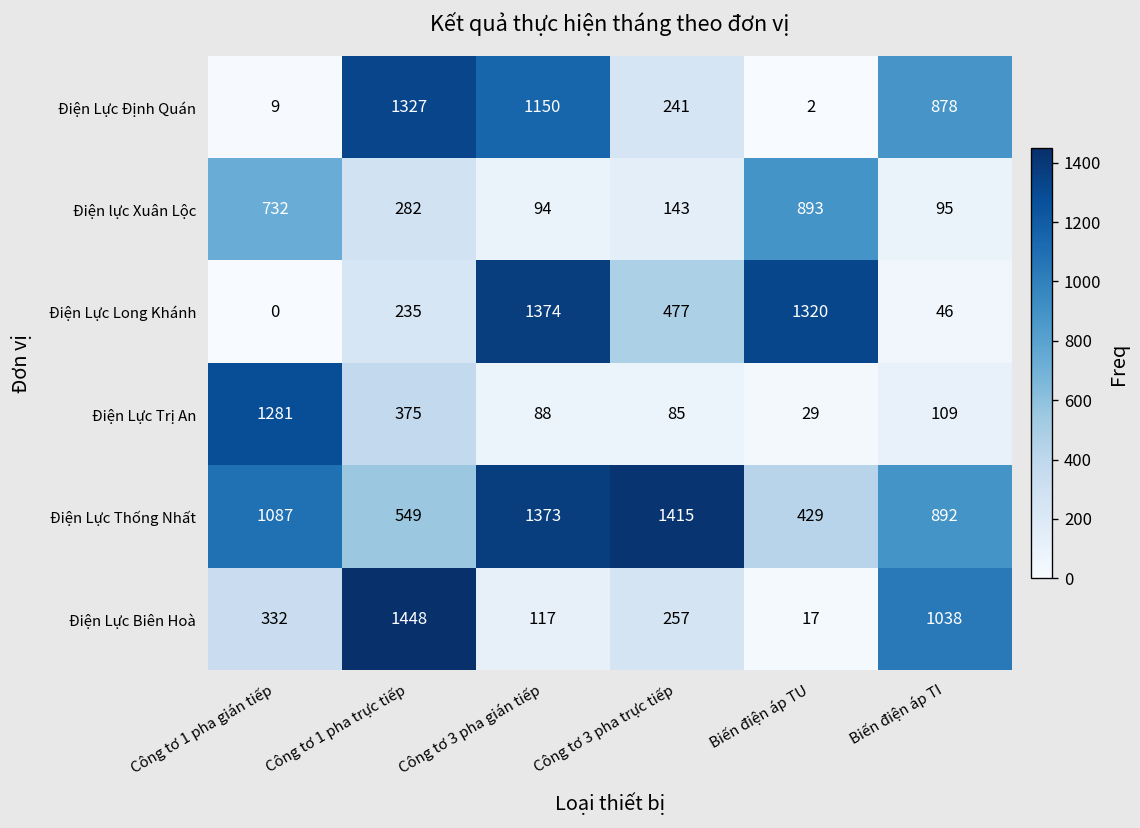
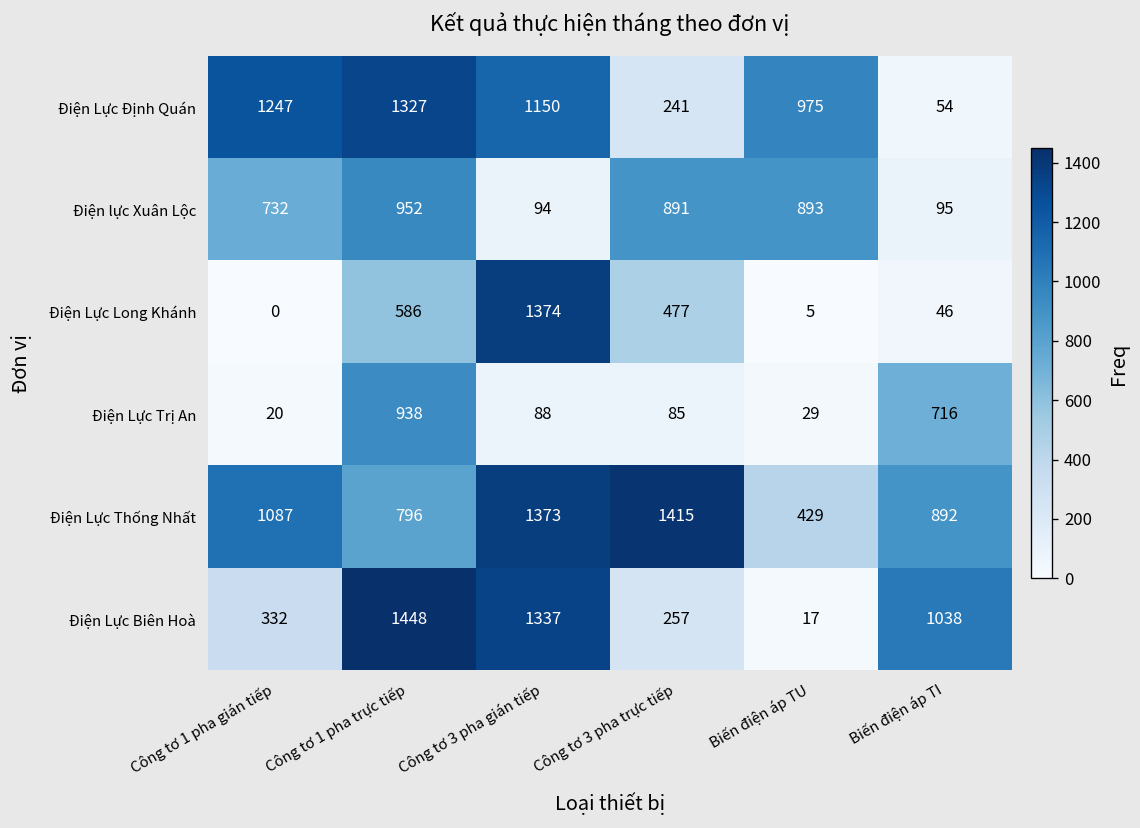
Điện Lực Định Quán, Công tơ 1 pha gián tiếp: 9 -> 1247
Điện Lực Định Quán, Biến điện áp TU: 2 -> 975
Điện Lực Định Quán, Biến điện áp TI: 878 -> 54
Điện lực Xuân Lộc, Công tơ 1 pha trực tiếp: 282 -> 952
Điện lực Xuân Lộc, Công tơ 3 pha trực tiếp: 143 -> 891
Điện Lực Long Khánh, Công tơ 1 pha trực tiếp: 235 -> 586
Điện Lực Long Khánh, Biến điện áp TU: 1320 -> 5
Điện Lực Trị An, Công tơ 1 pha gián tiếp: 1281 -> 20
Điện Lực Trị An, Công tơ 1 pha trực tiếp: 375 -> 938
Điện Lực Trị An, Biến điện áp TI: 109 -> 716
Điện Lực Thống Nhất, Công tơ 1 pha trực tiếp: 549 -> 796
Điện Lực Biên Hoà, Công tơ 3 pha gián tiếp: 117 -> 1337
